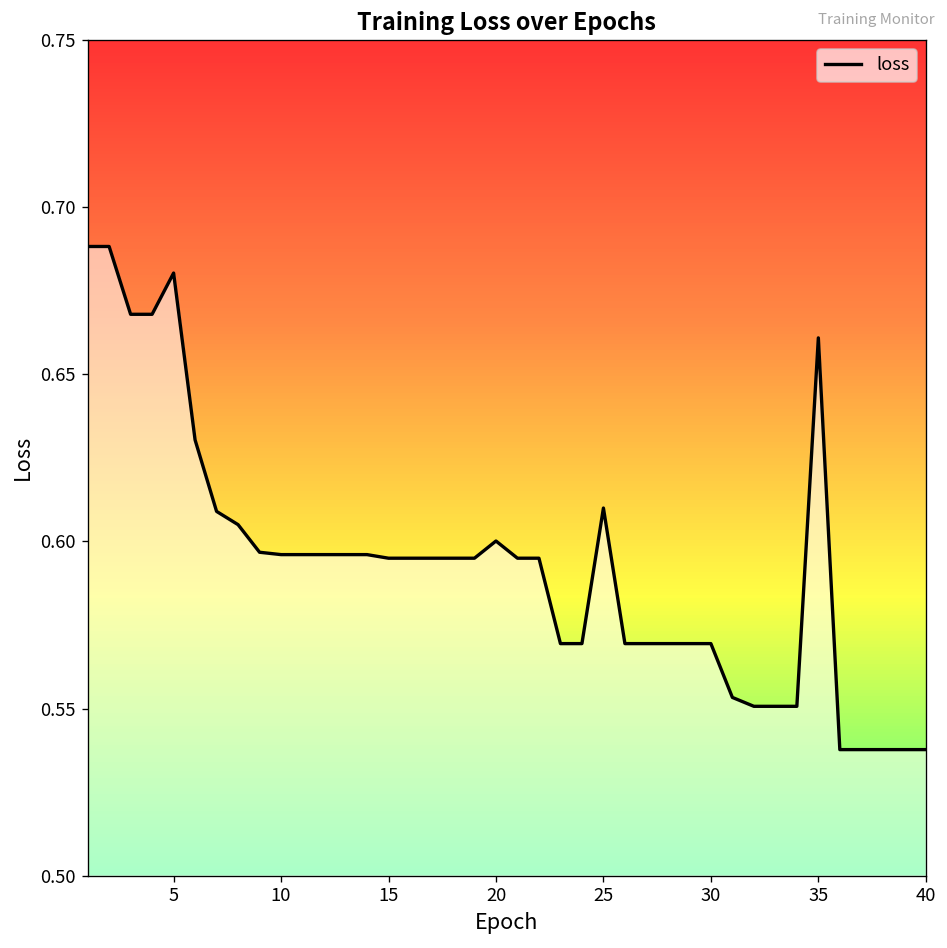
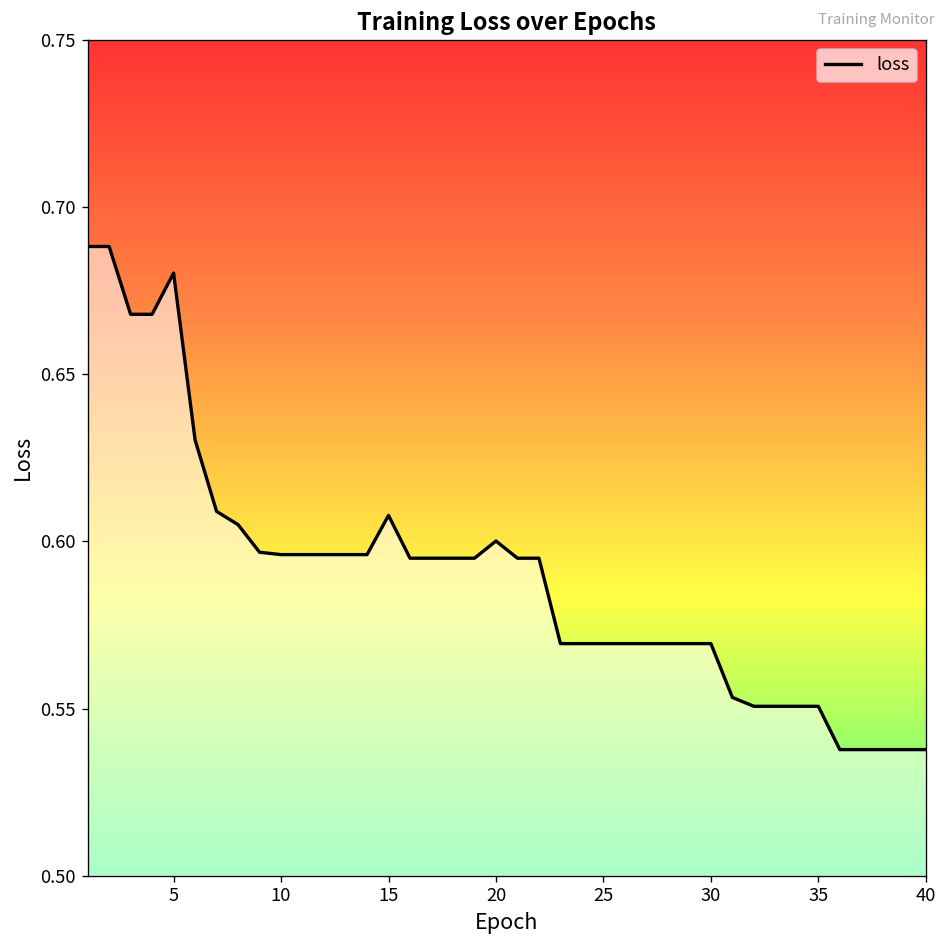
15: 0.595 -> 0.608
25: 0.610 -> 0.569
35: 0.661 -> 0.551
